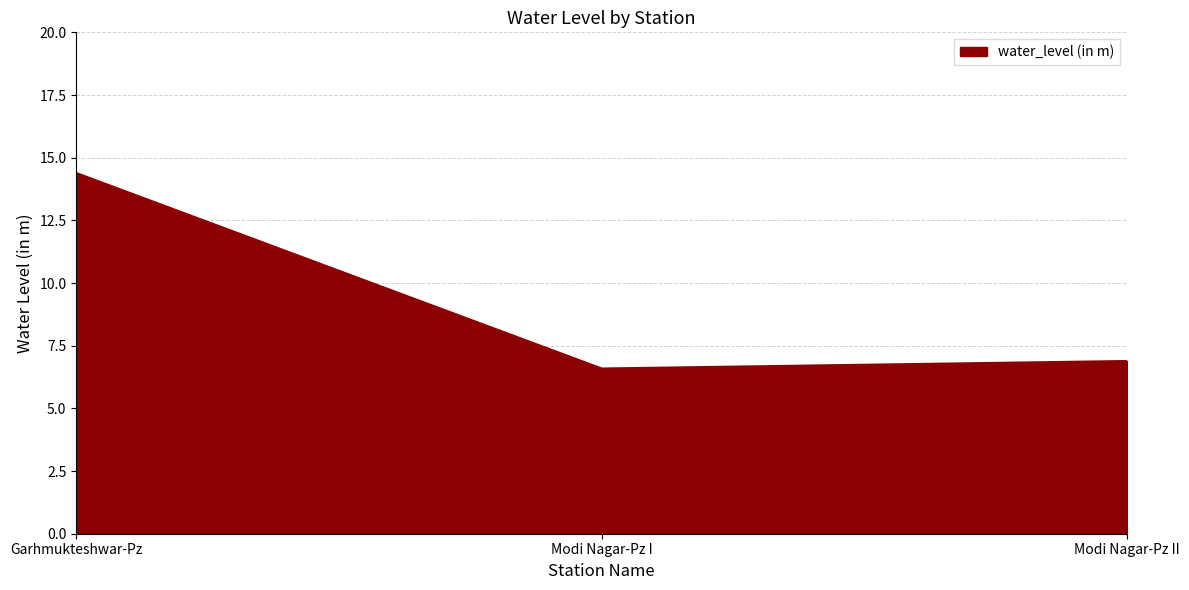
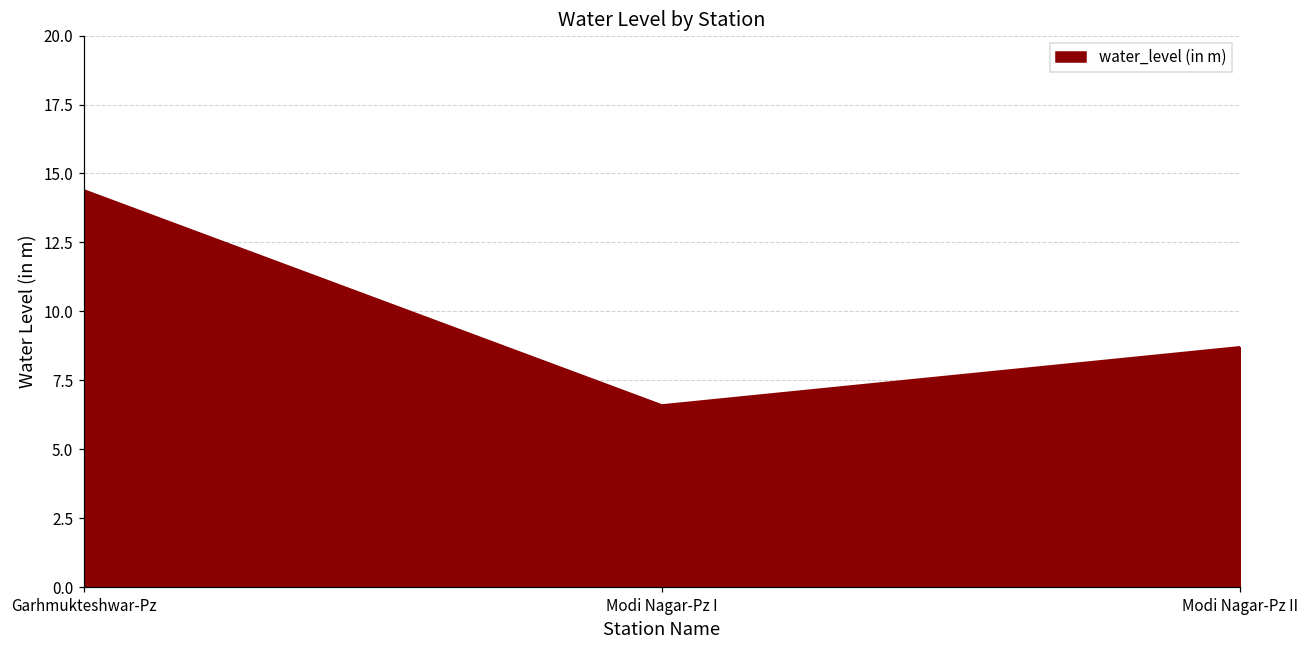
Modi Nagar-Pz II: 6.9 -> 8.7
